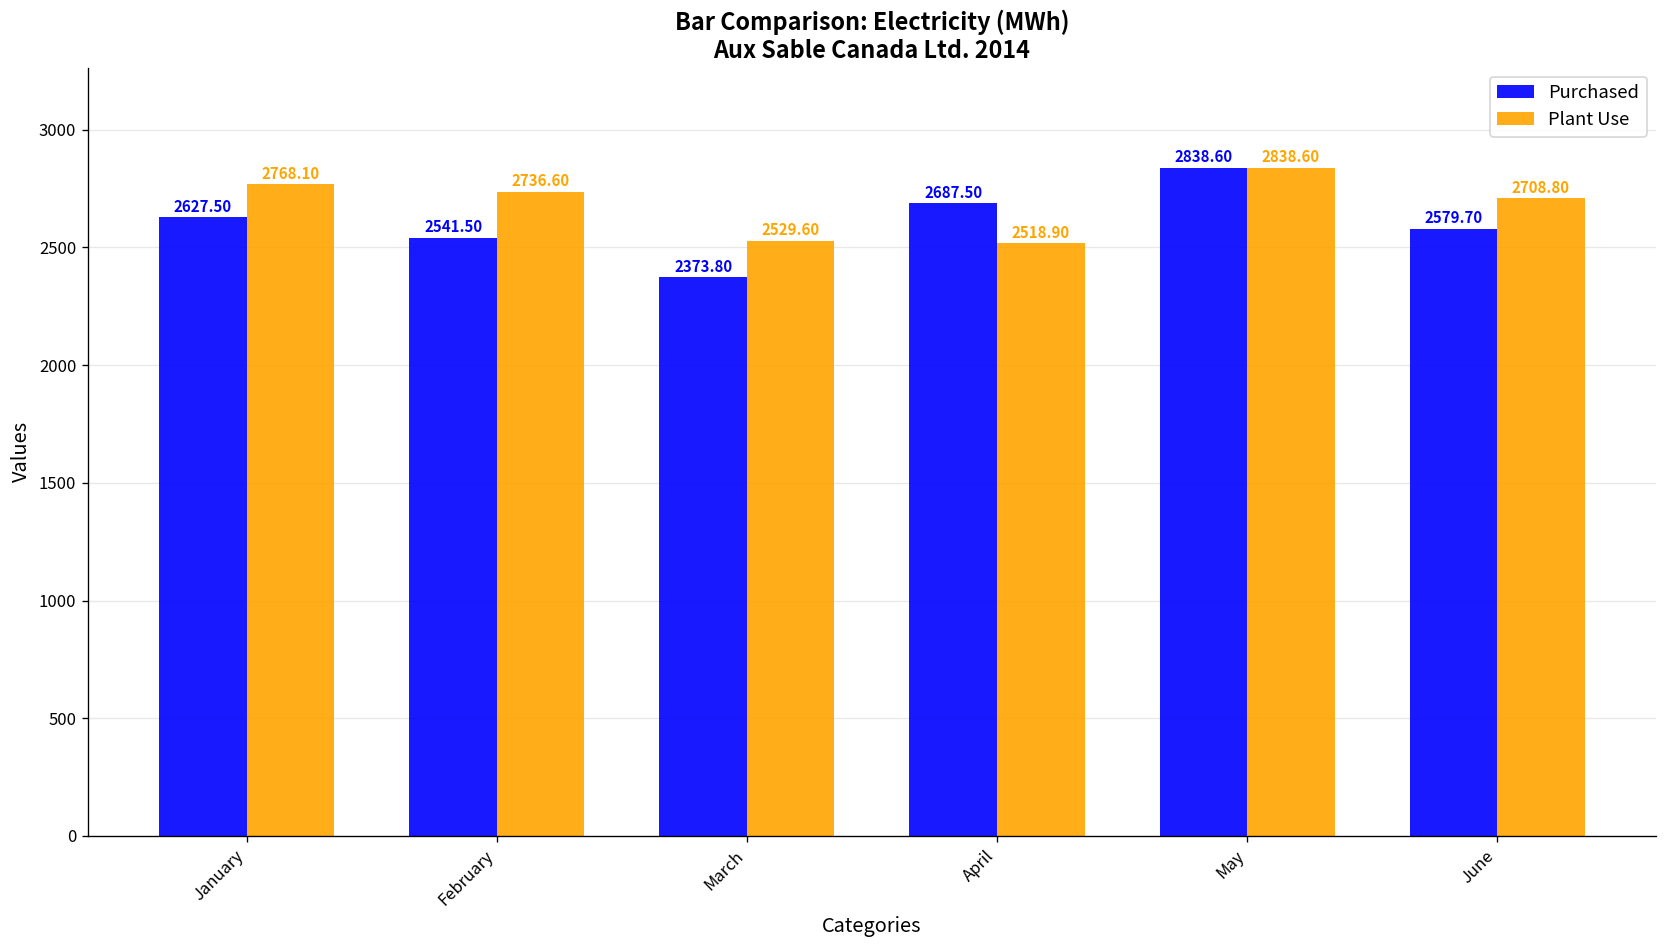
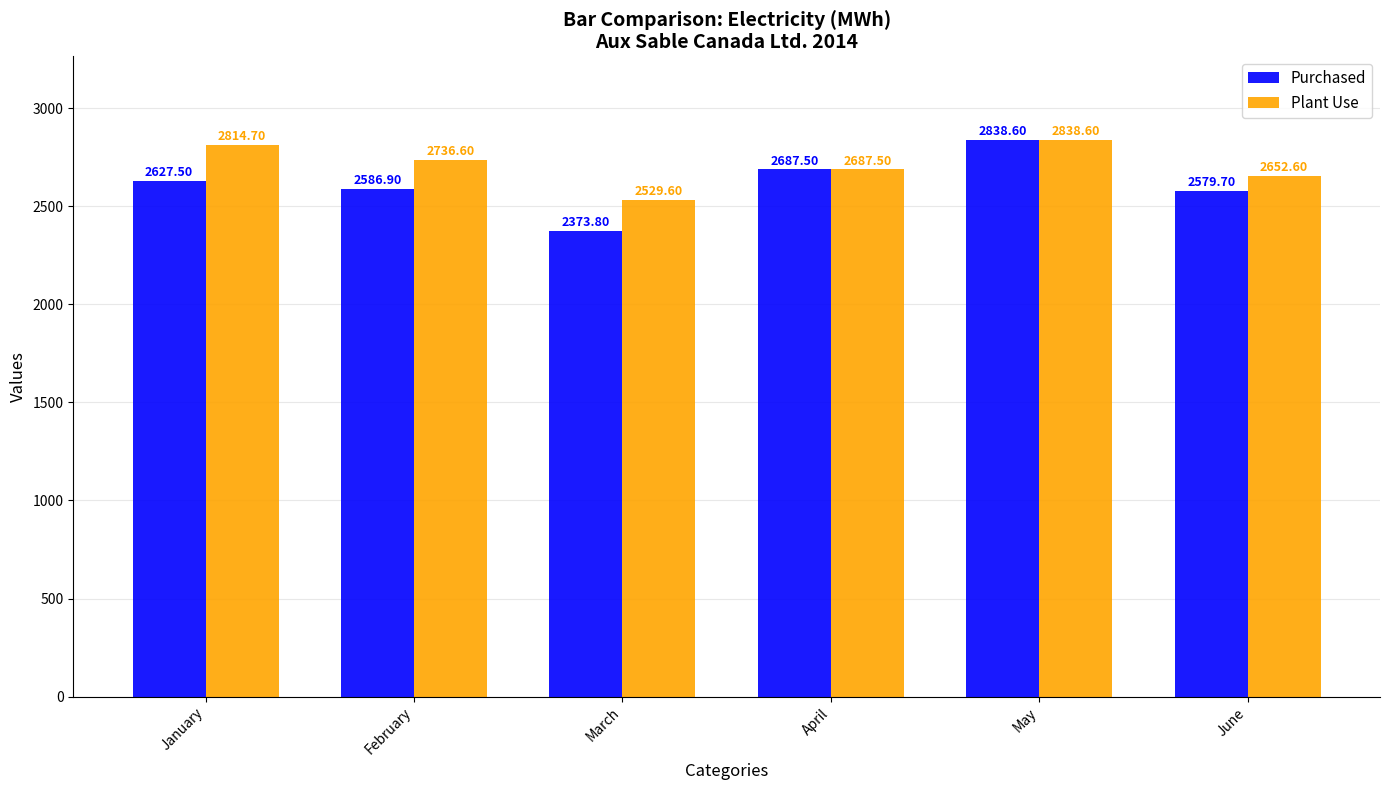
Plant Use, January: 2768.10 -> 2814.70
Purchased, February: 2541.50 -> 2586.90
Plant Use, April: 2518.90 -> 2687.50
Plant Use, June: 2708.80 -> 2652.60
